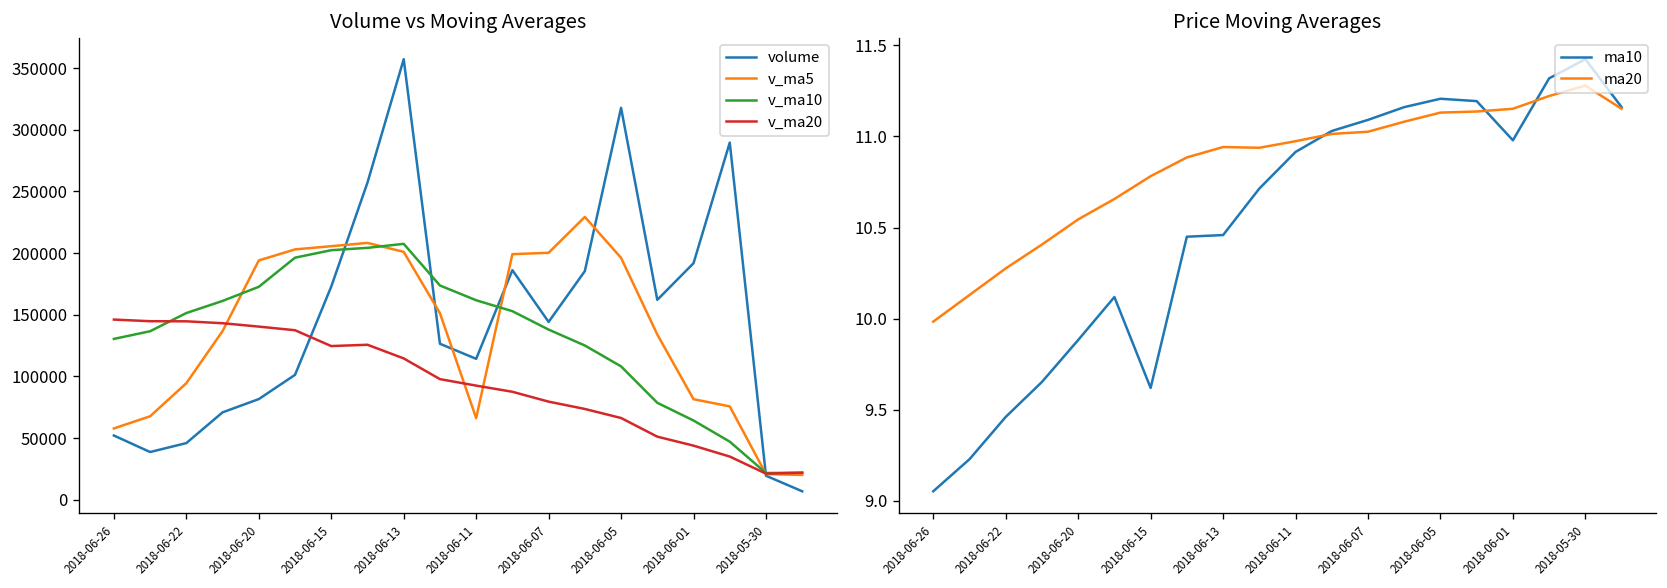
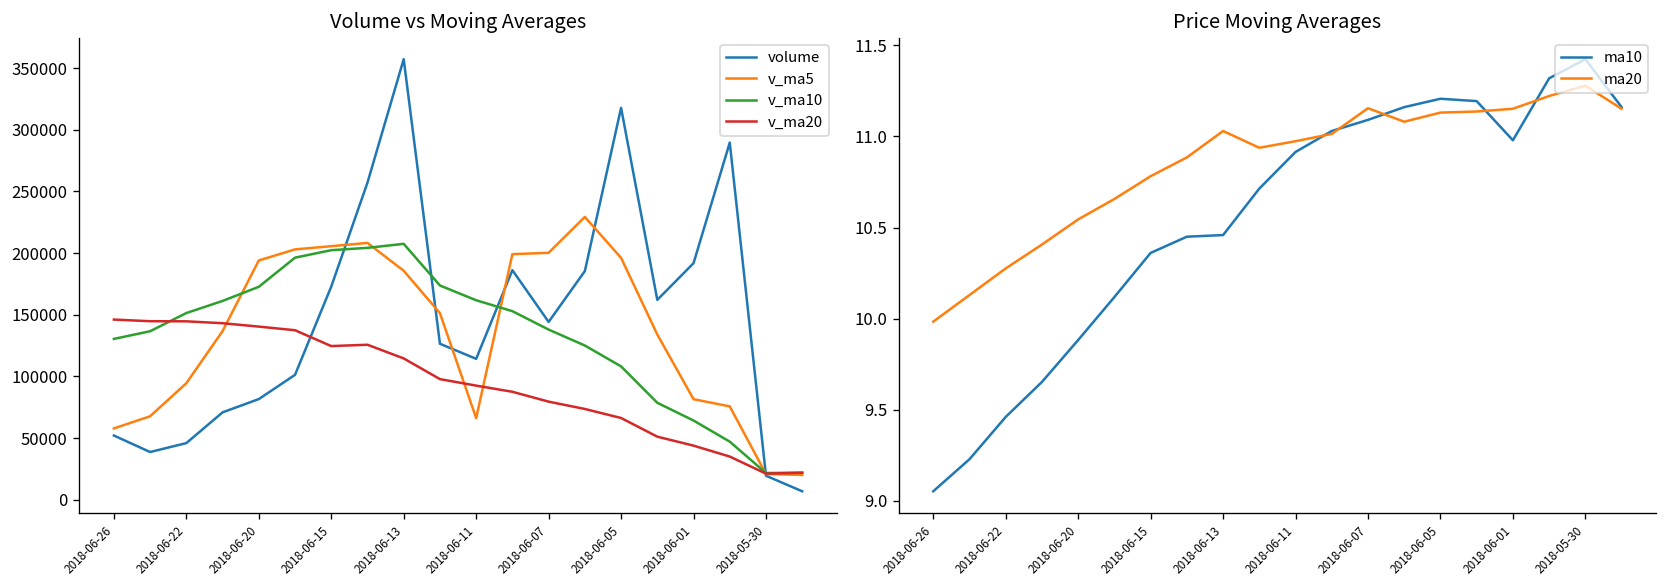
Volume vs Moving Averages, v_ma5, 2018-06-13: 201000 -> 186000
Price Moving Averages, ma10, 2018-06-15: 9.62 -> 10.36
Price Moving Averages, ma20, 2018-06-13: 10.94 -> 11.03
Price Moving Averages, ma20, 2018-06-07: 11.03 -> 11.16
